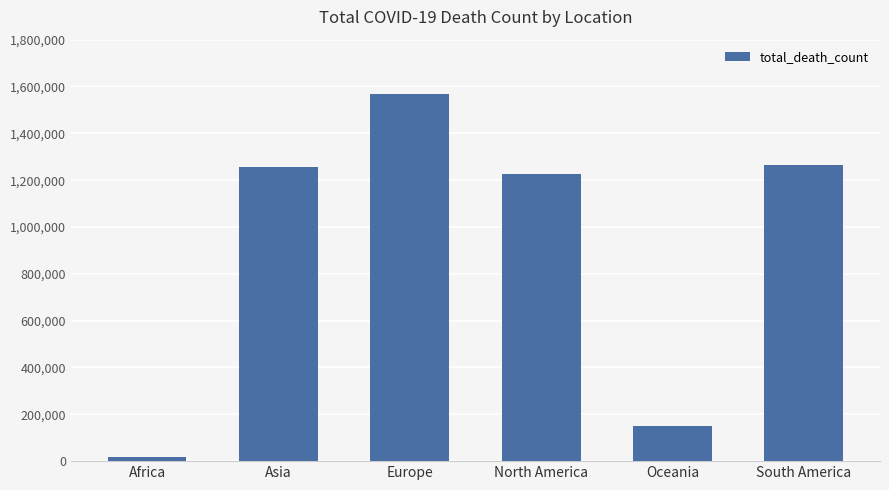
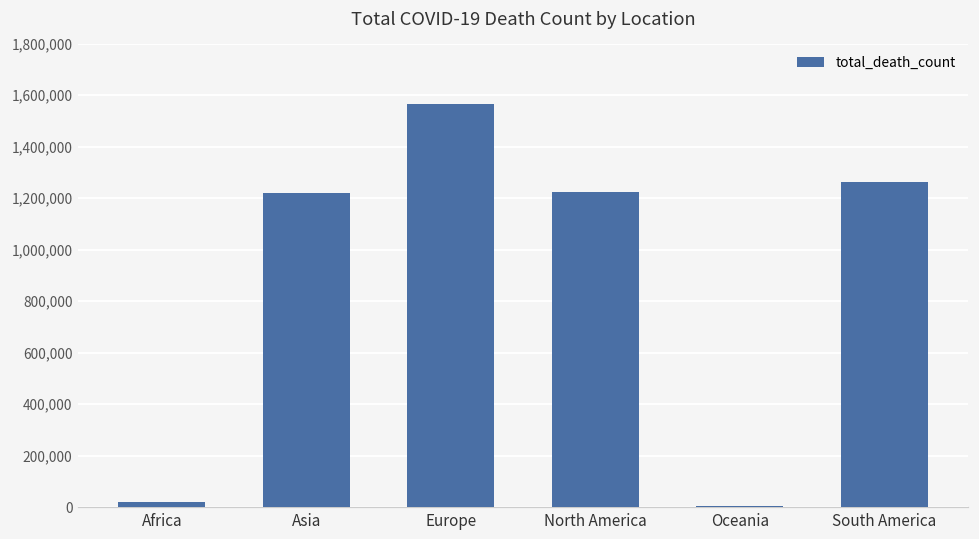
Asia: 1,260,000 -> 1,220,000
Oceania: 150,000 -> 0
